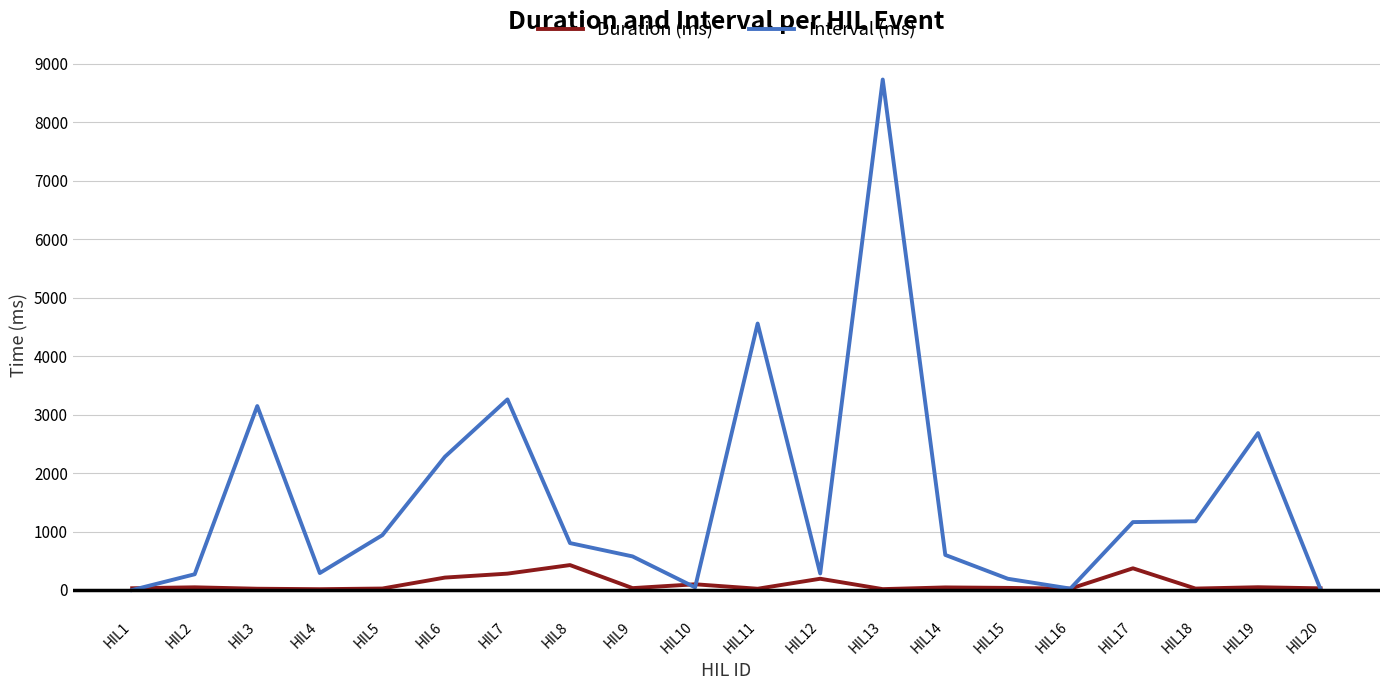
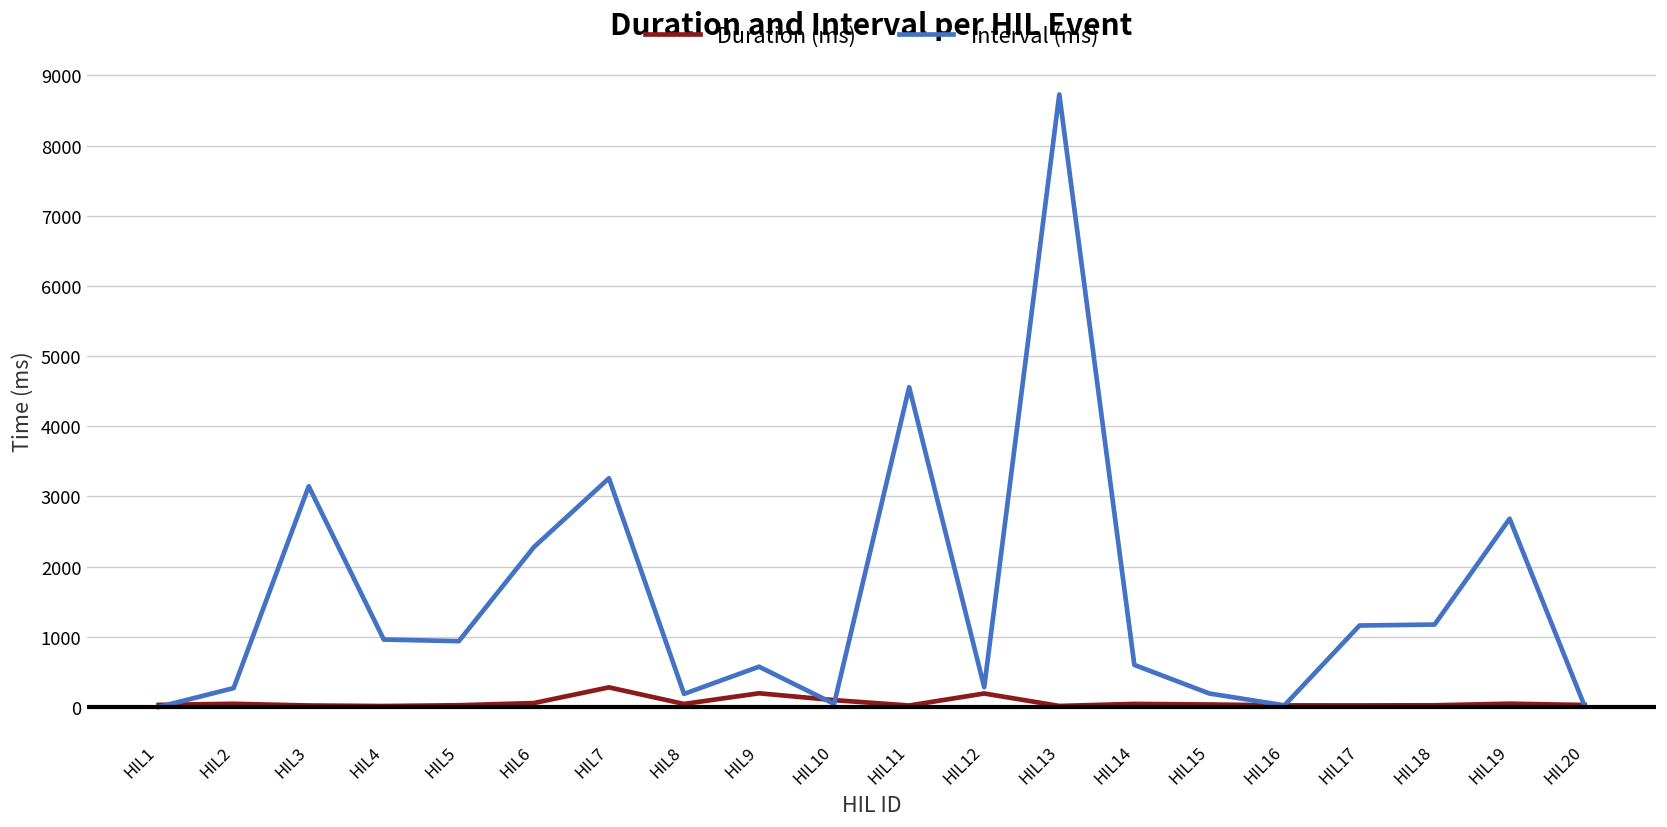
Interval (ms), HIL4: 300 -> 1000
Duration (ms), HIL6: 200 -> 100
Duration (ms), HIL8: 400 -> 0
Interval (ms), HIL8: 800 -> 200
Duration (ms), HIL9: 0 -> 200
Duration (ms), HIL17: 400 -> 0
